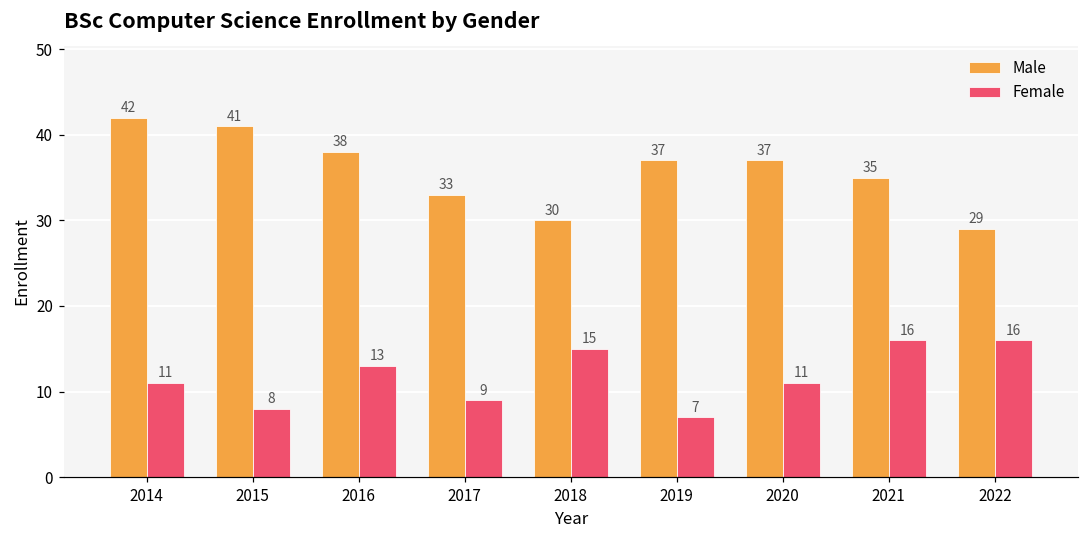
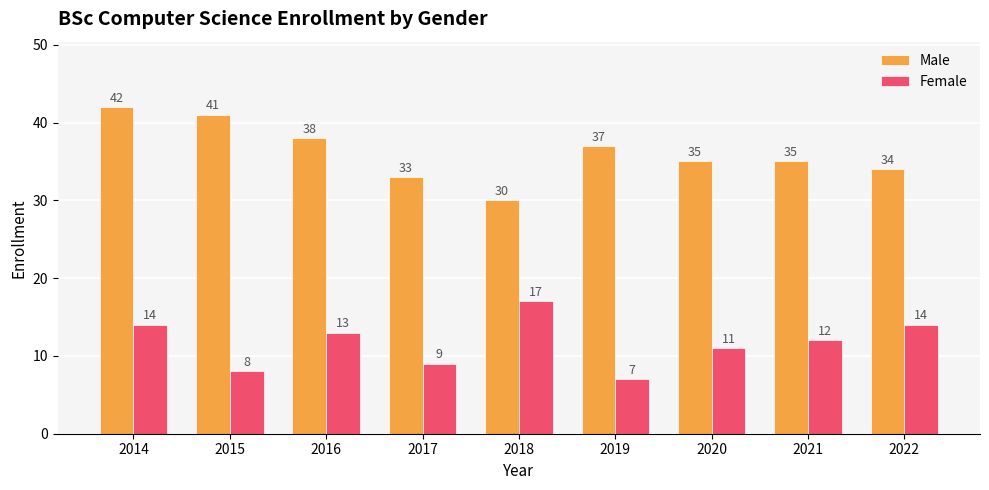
Female, 2014: 11 -> 14
Female, 2018: 15 -> 17
Male, 2020: 37 -> 35
Female, 2021: 16 -> 12
Male, 2022: 29 -> 34
Female, 2022: 16 -> 14
